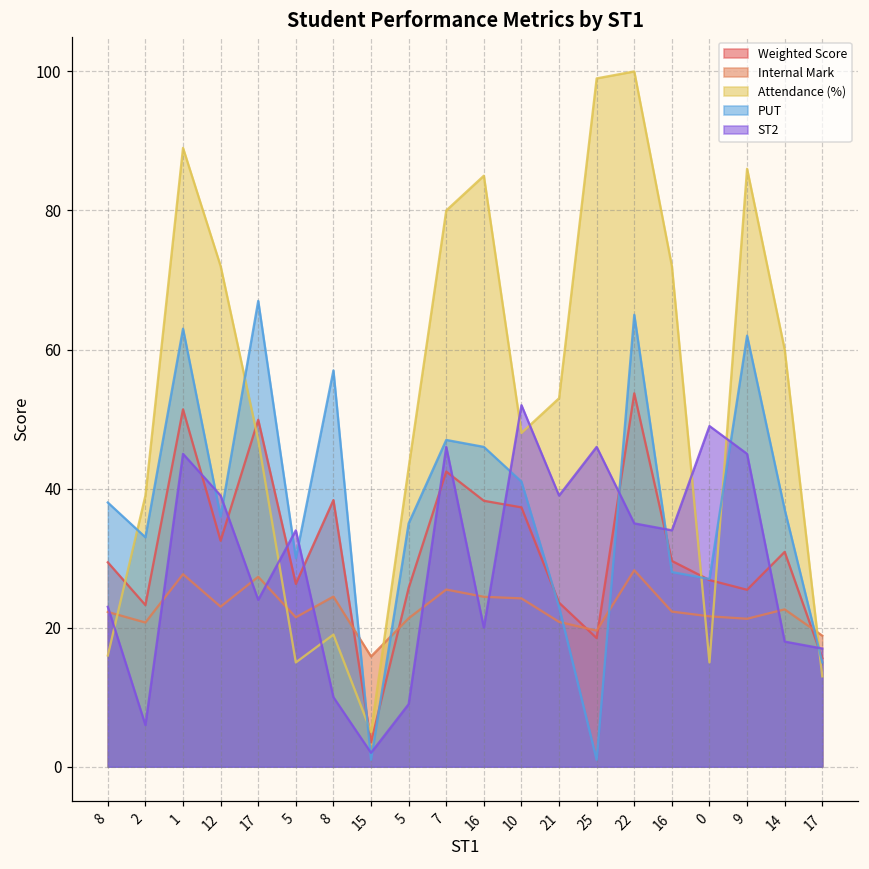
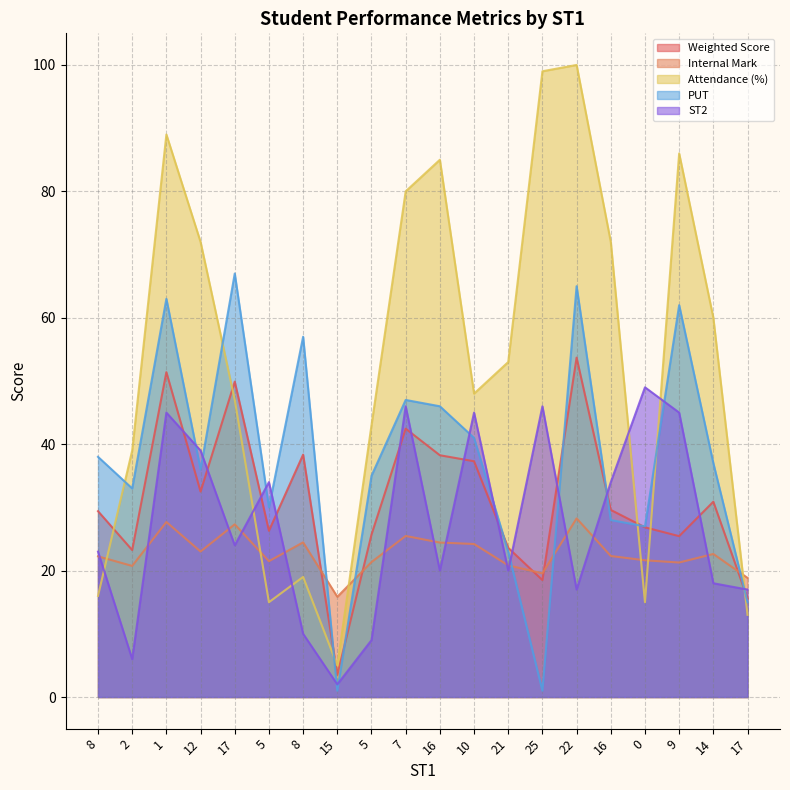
ST2, 10: 52 -> 45
ST2, 21: 39 -> 20
ST2, 22: 35 -> 17
